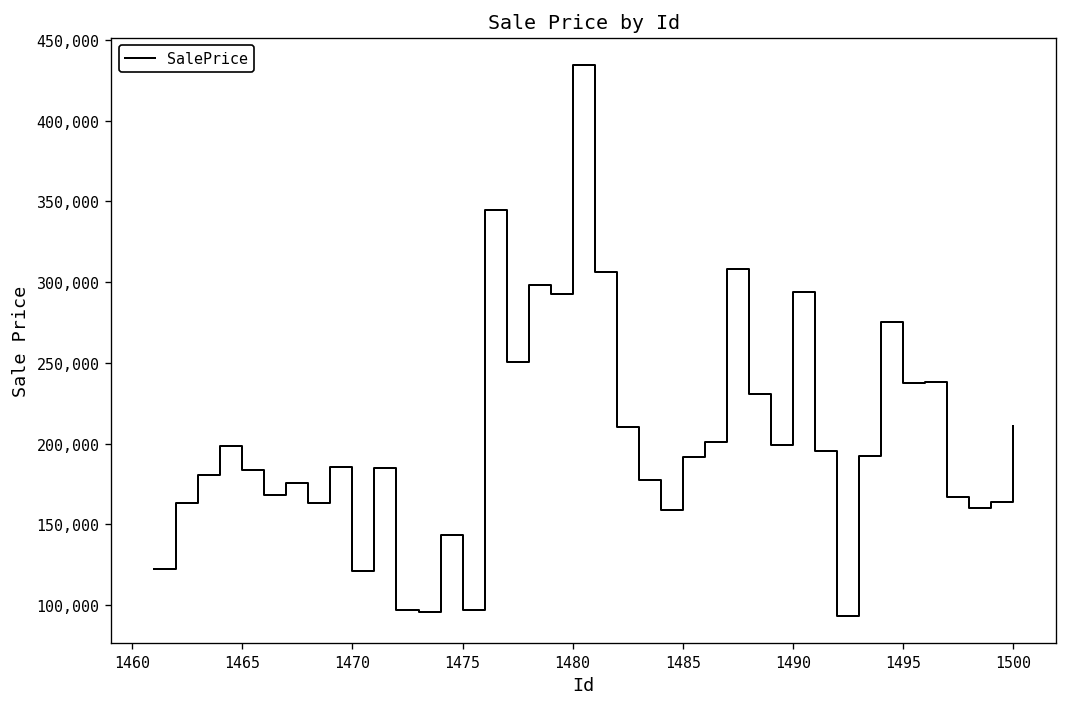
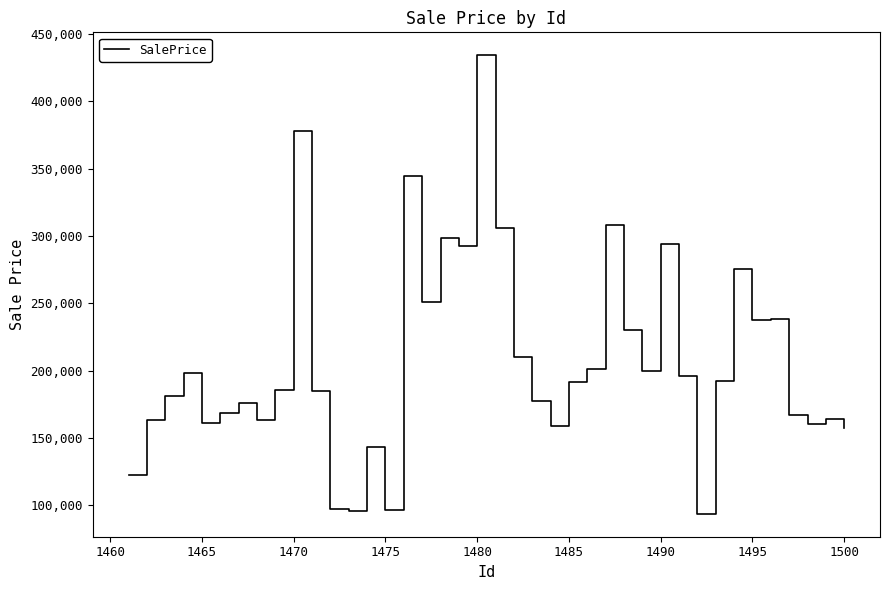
1465: 183,000 -> 161,000
1470: 121,000 -> 378,000
1500: 211,000 -> 157,000
